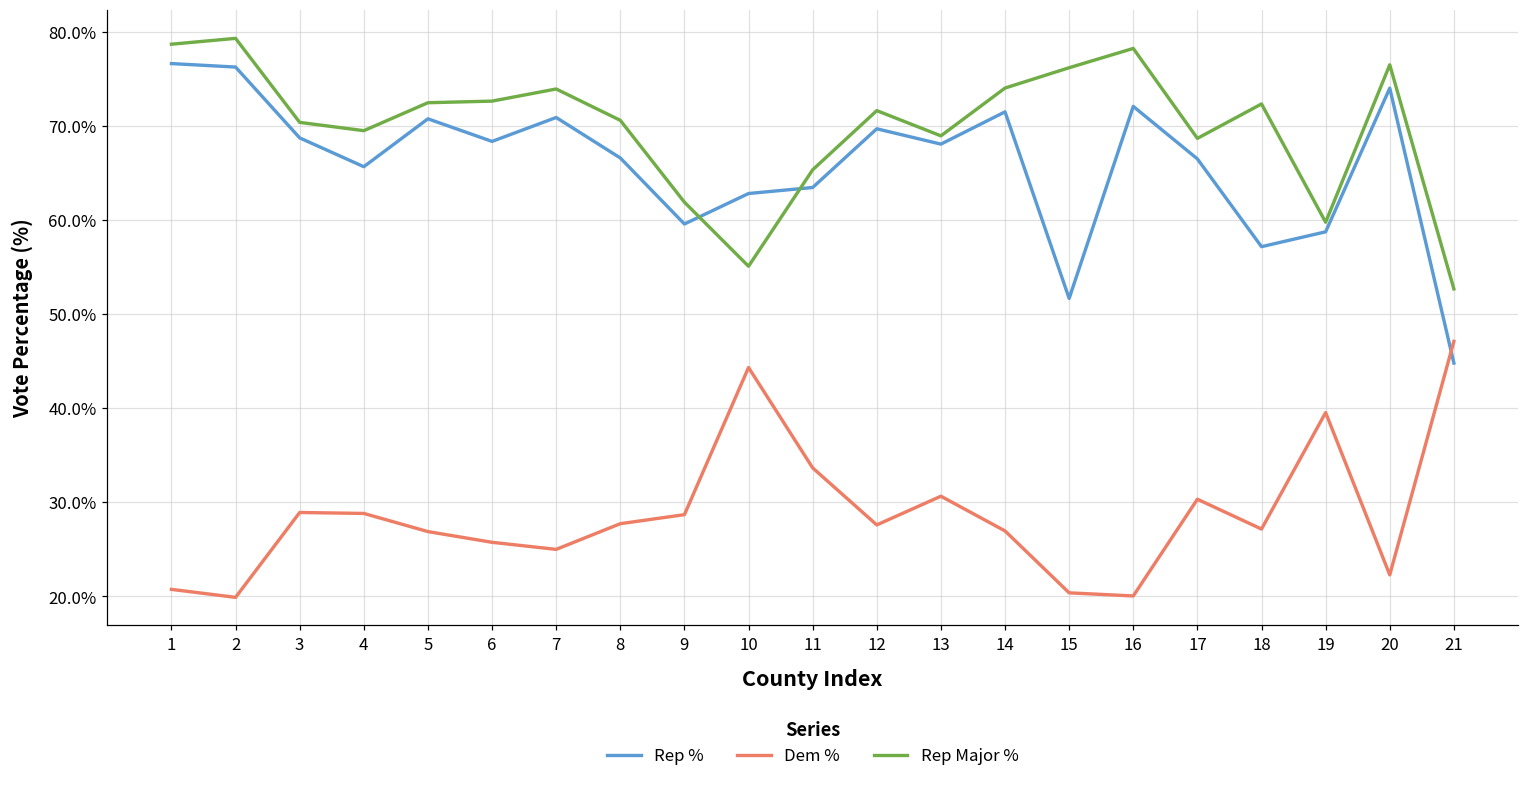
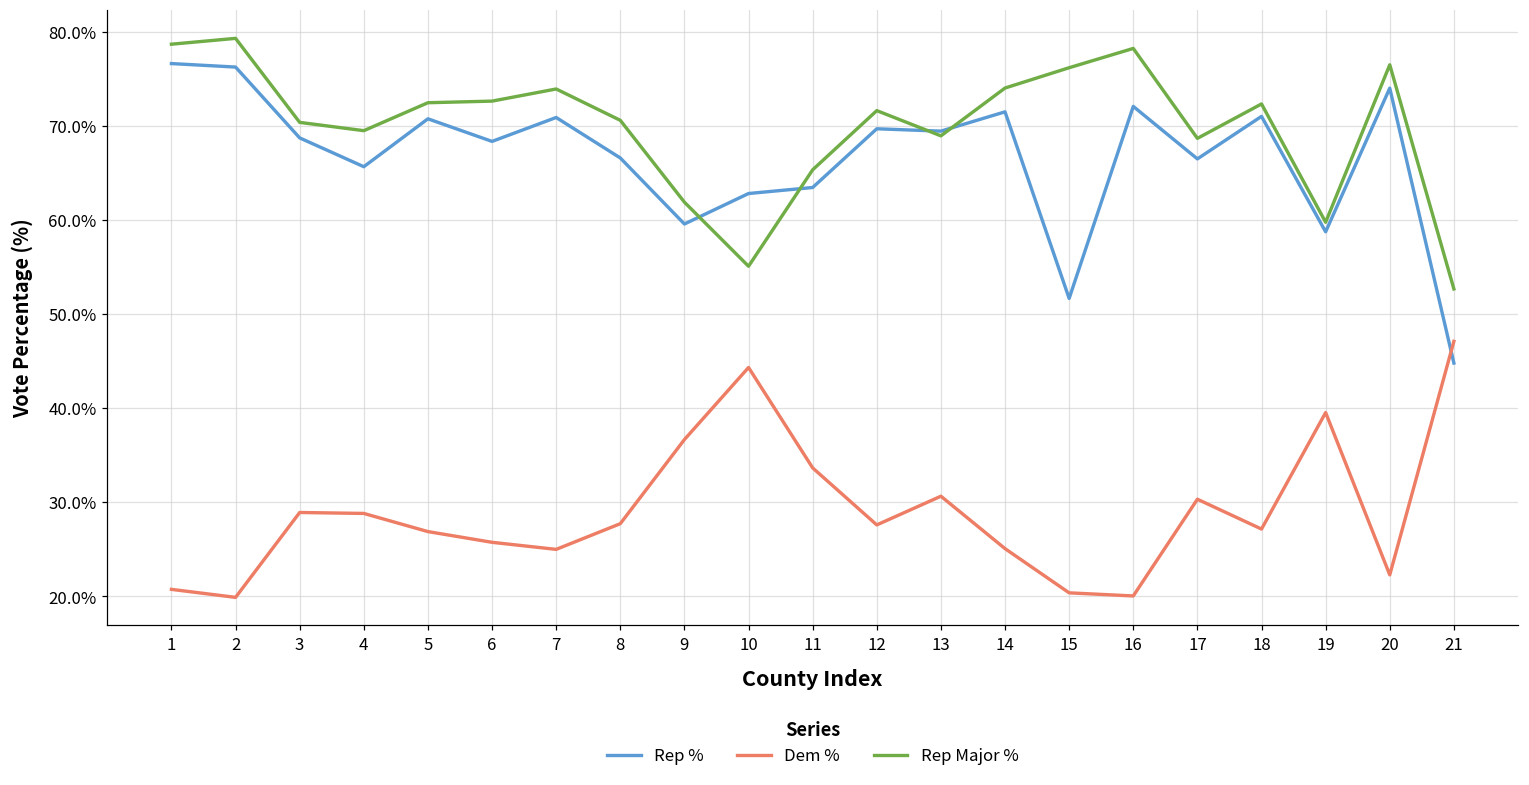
Dem %, 9: 29% -> 37%
Rep %, 13: 68% -> 69%
Dem %, 14: 27% -> 25%
Rep %, 18: 57% -> 71%
